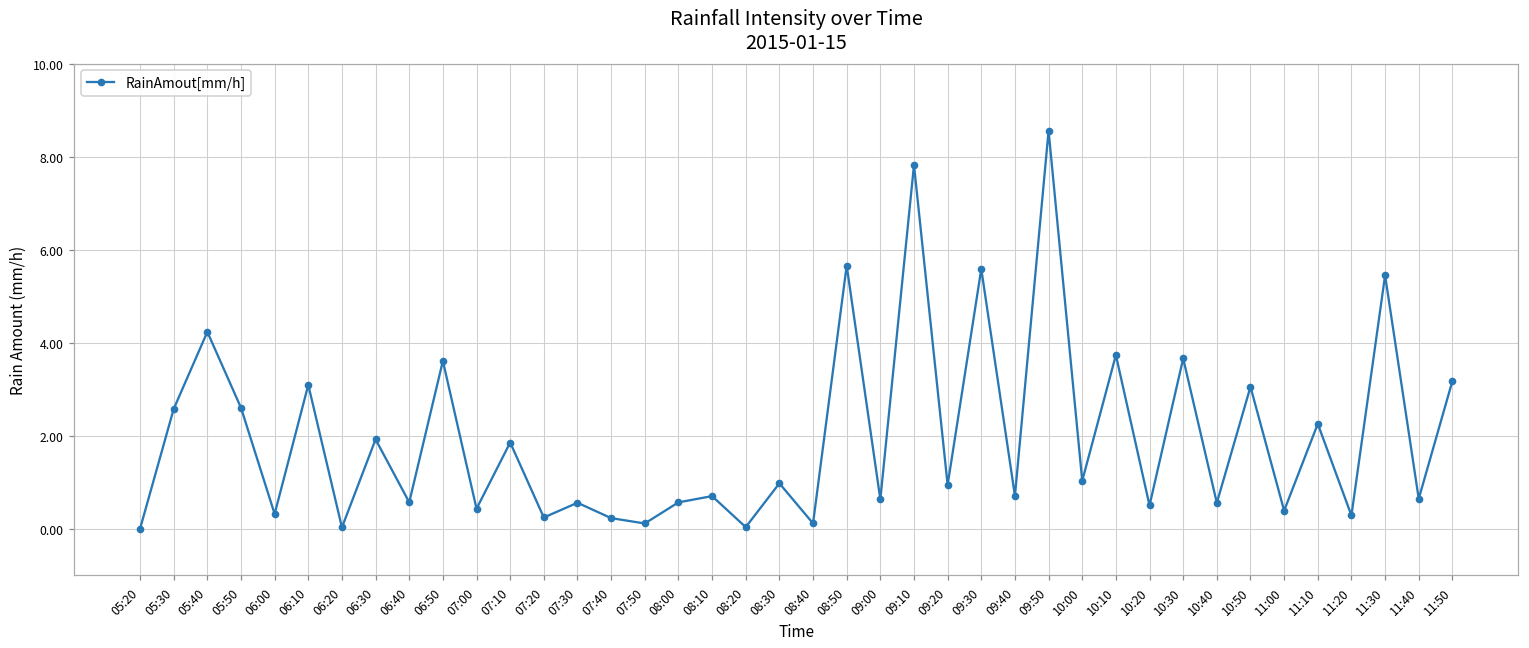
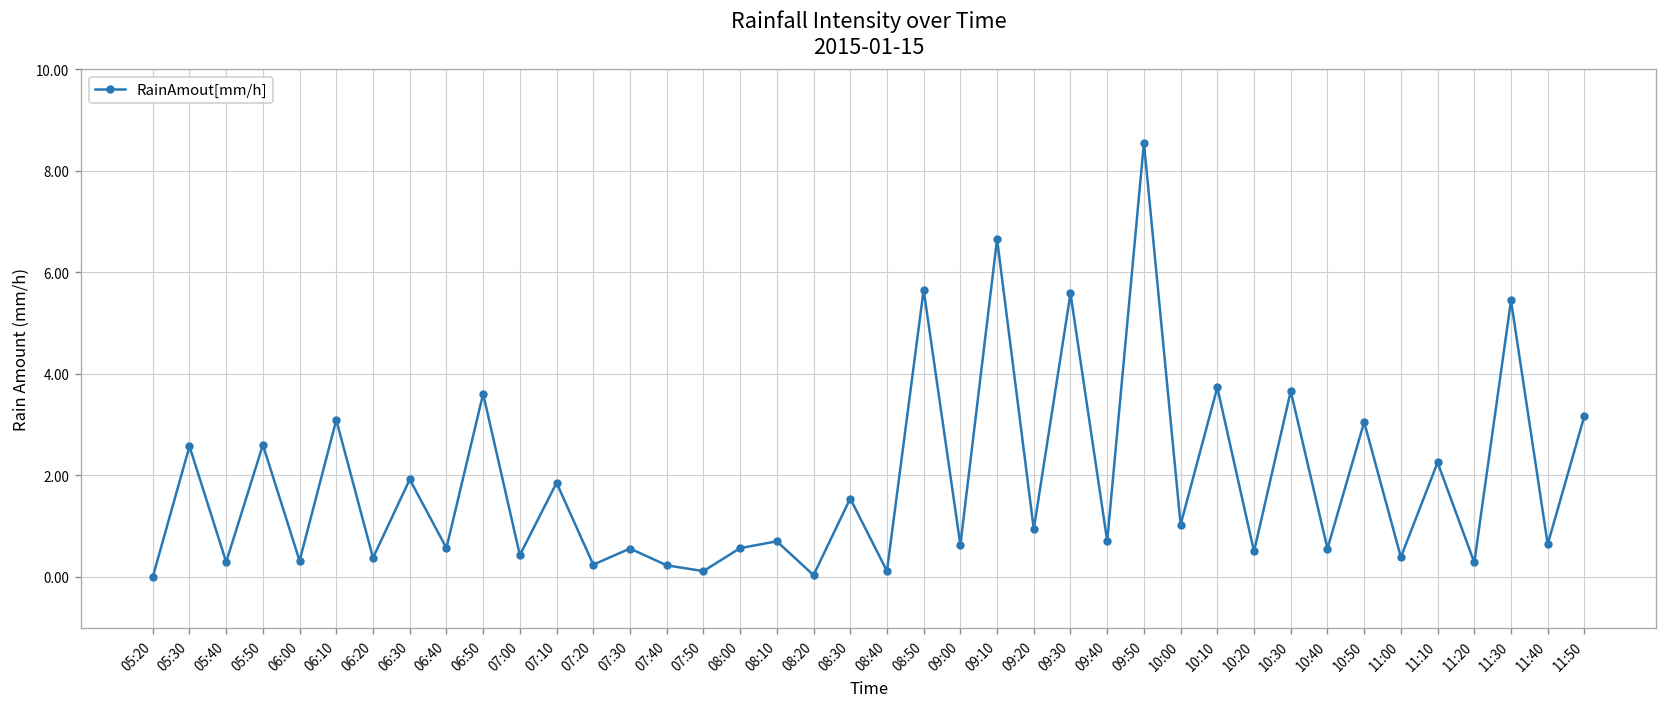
05:40: 4.2 -> 0.3
06:20: 0.0 -> 0.4
08:30: 1.0 -> 1.5
09:10: 7.8 -> 6.7
